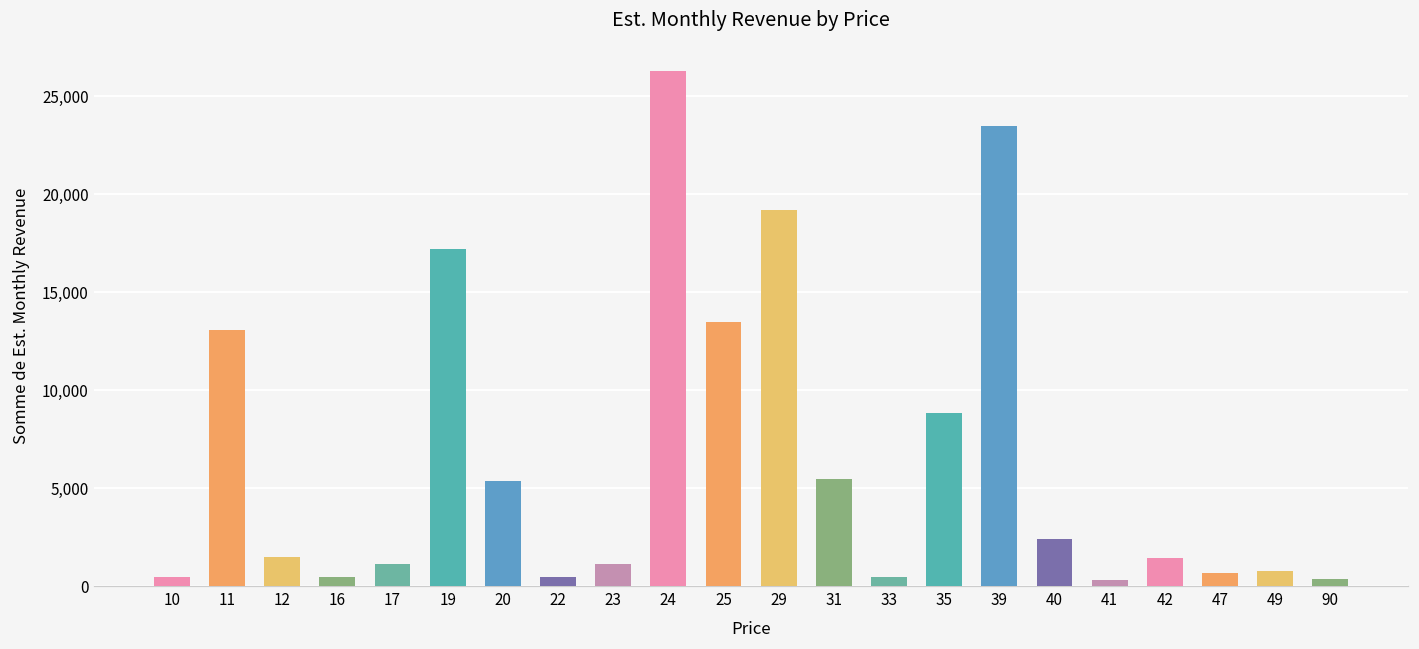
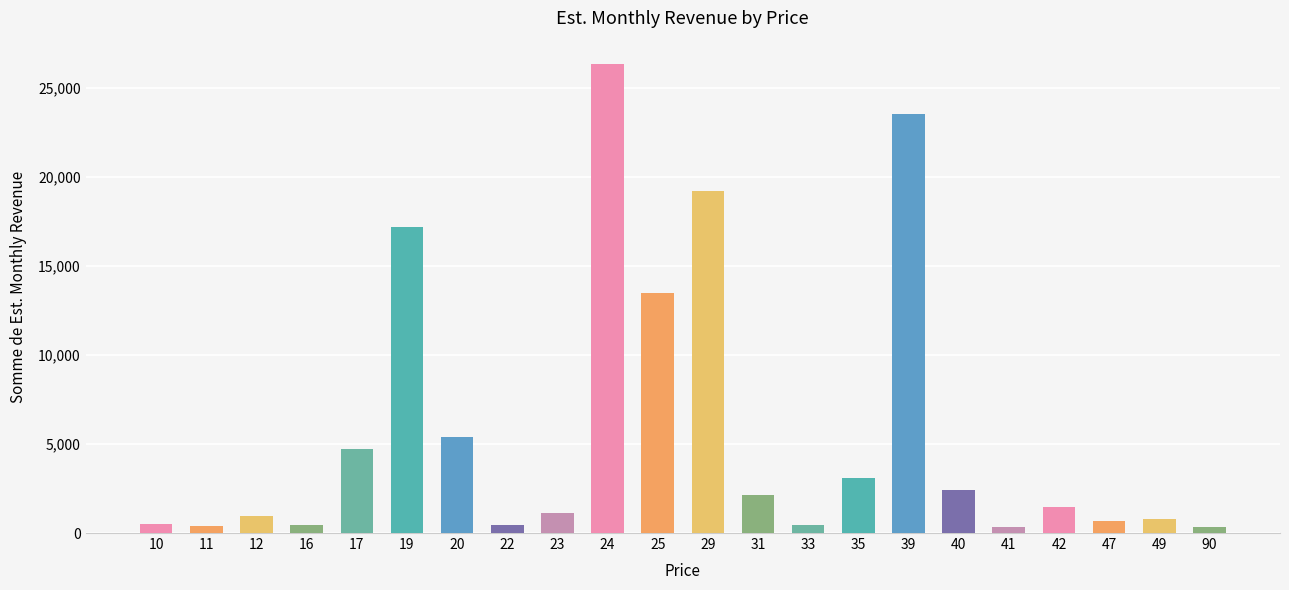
11: 13,100 -> 400
12: 1,500 -> 1,000
17: 1,100 -> 4,700
31: 5,500 -> 2,100
35: 8,800 -> 3,100
